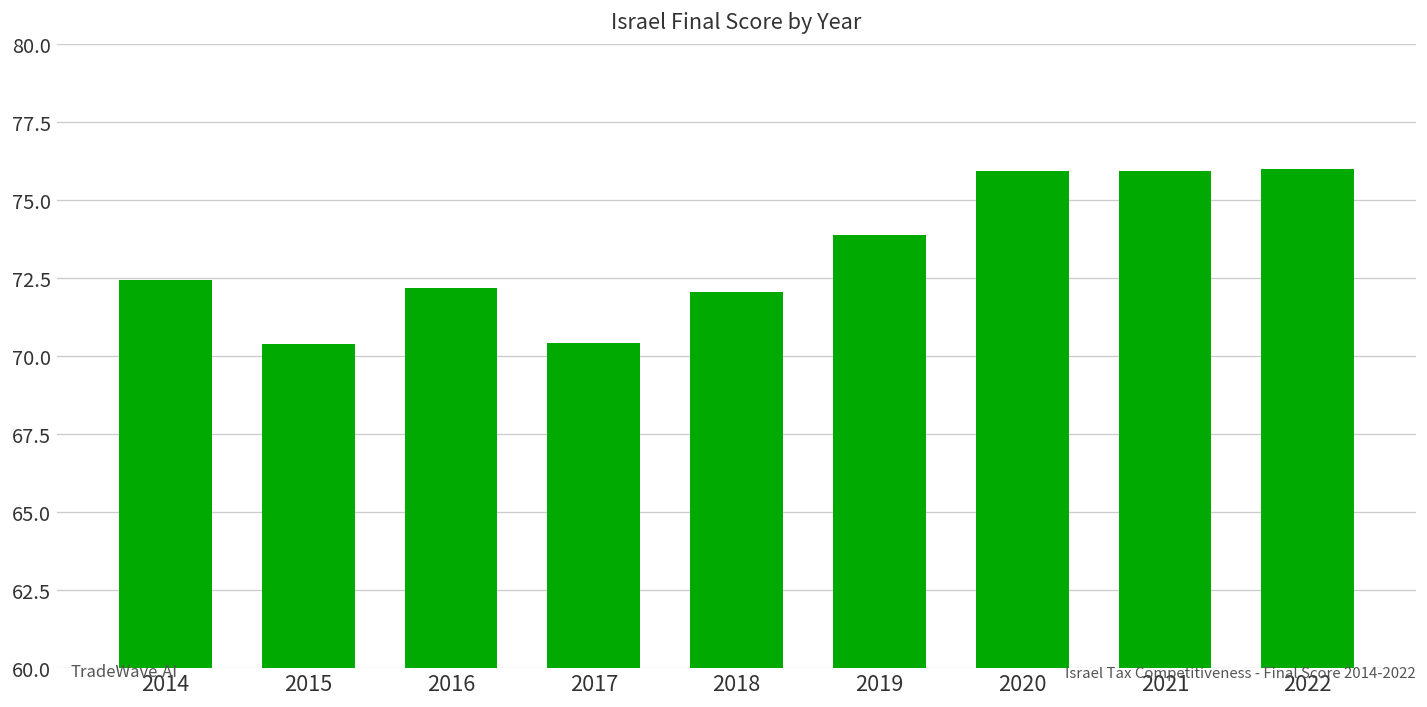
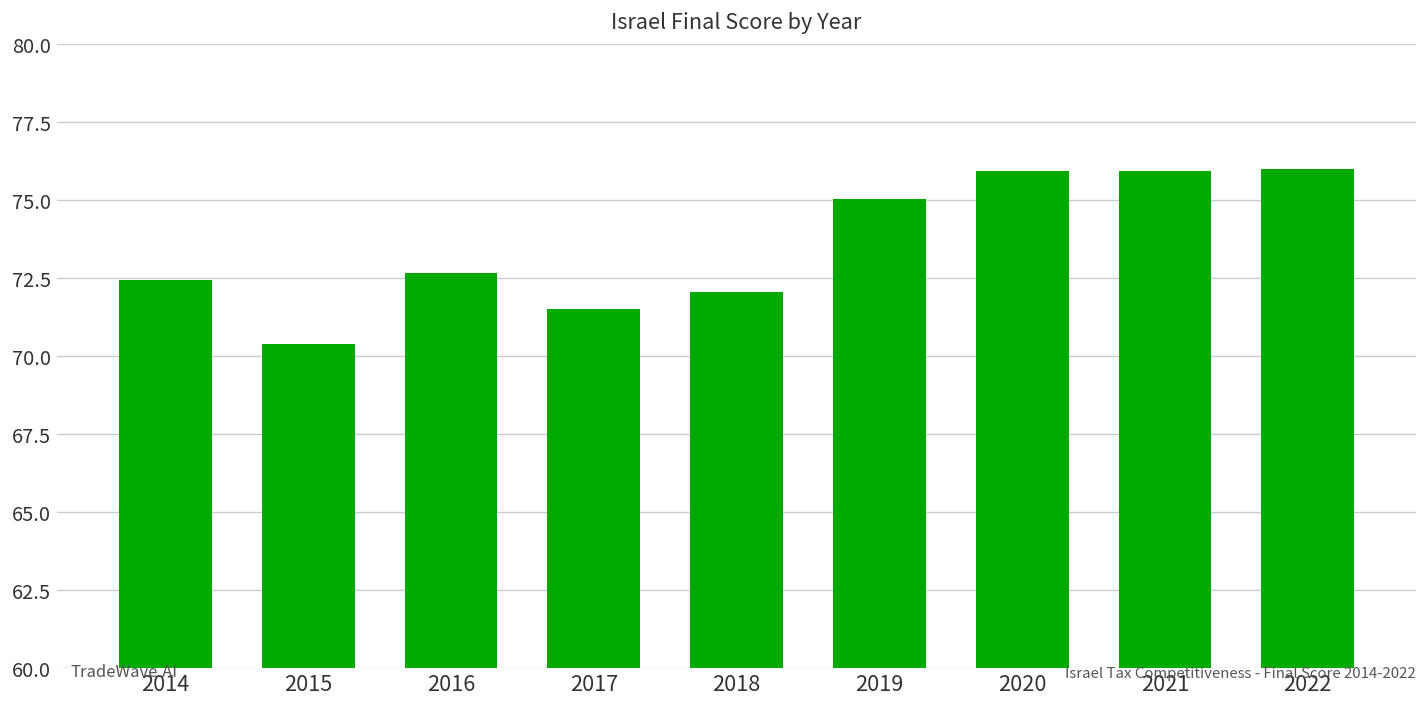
2016: 72.2 -> 72.7
2017: 70.4 -> 71.5
2019: 73.9 -> 75.0
